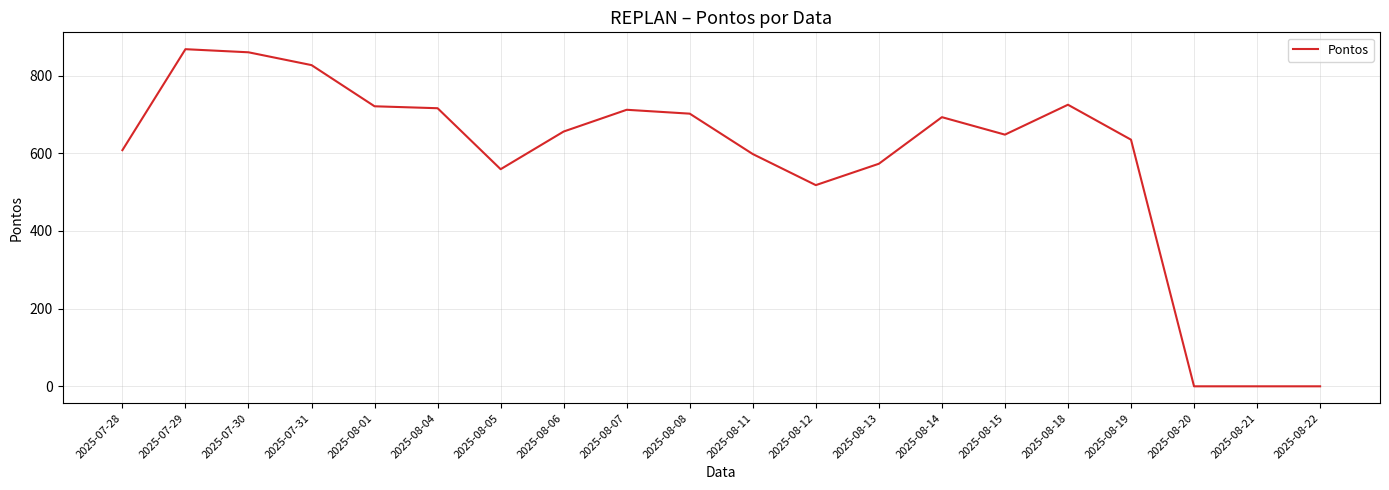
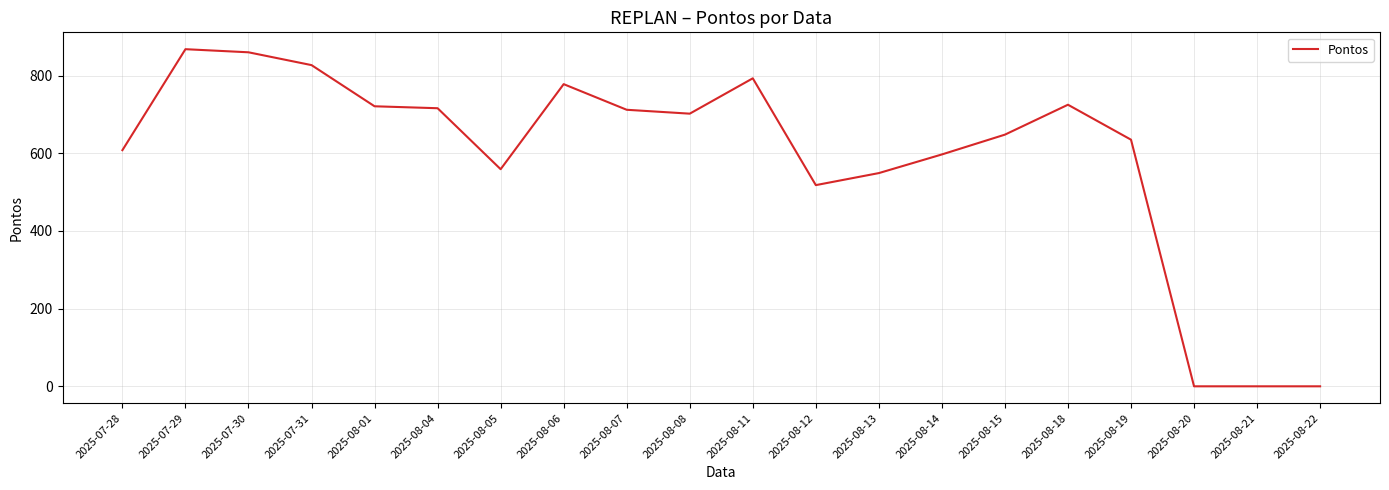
2025-08-06: 660 -> 780
2025-08-11: 600 -> 790
2025-08-13: 570 -> 550
2025-08-14: 690 -> 600
